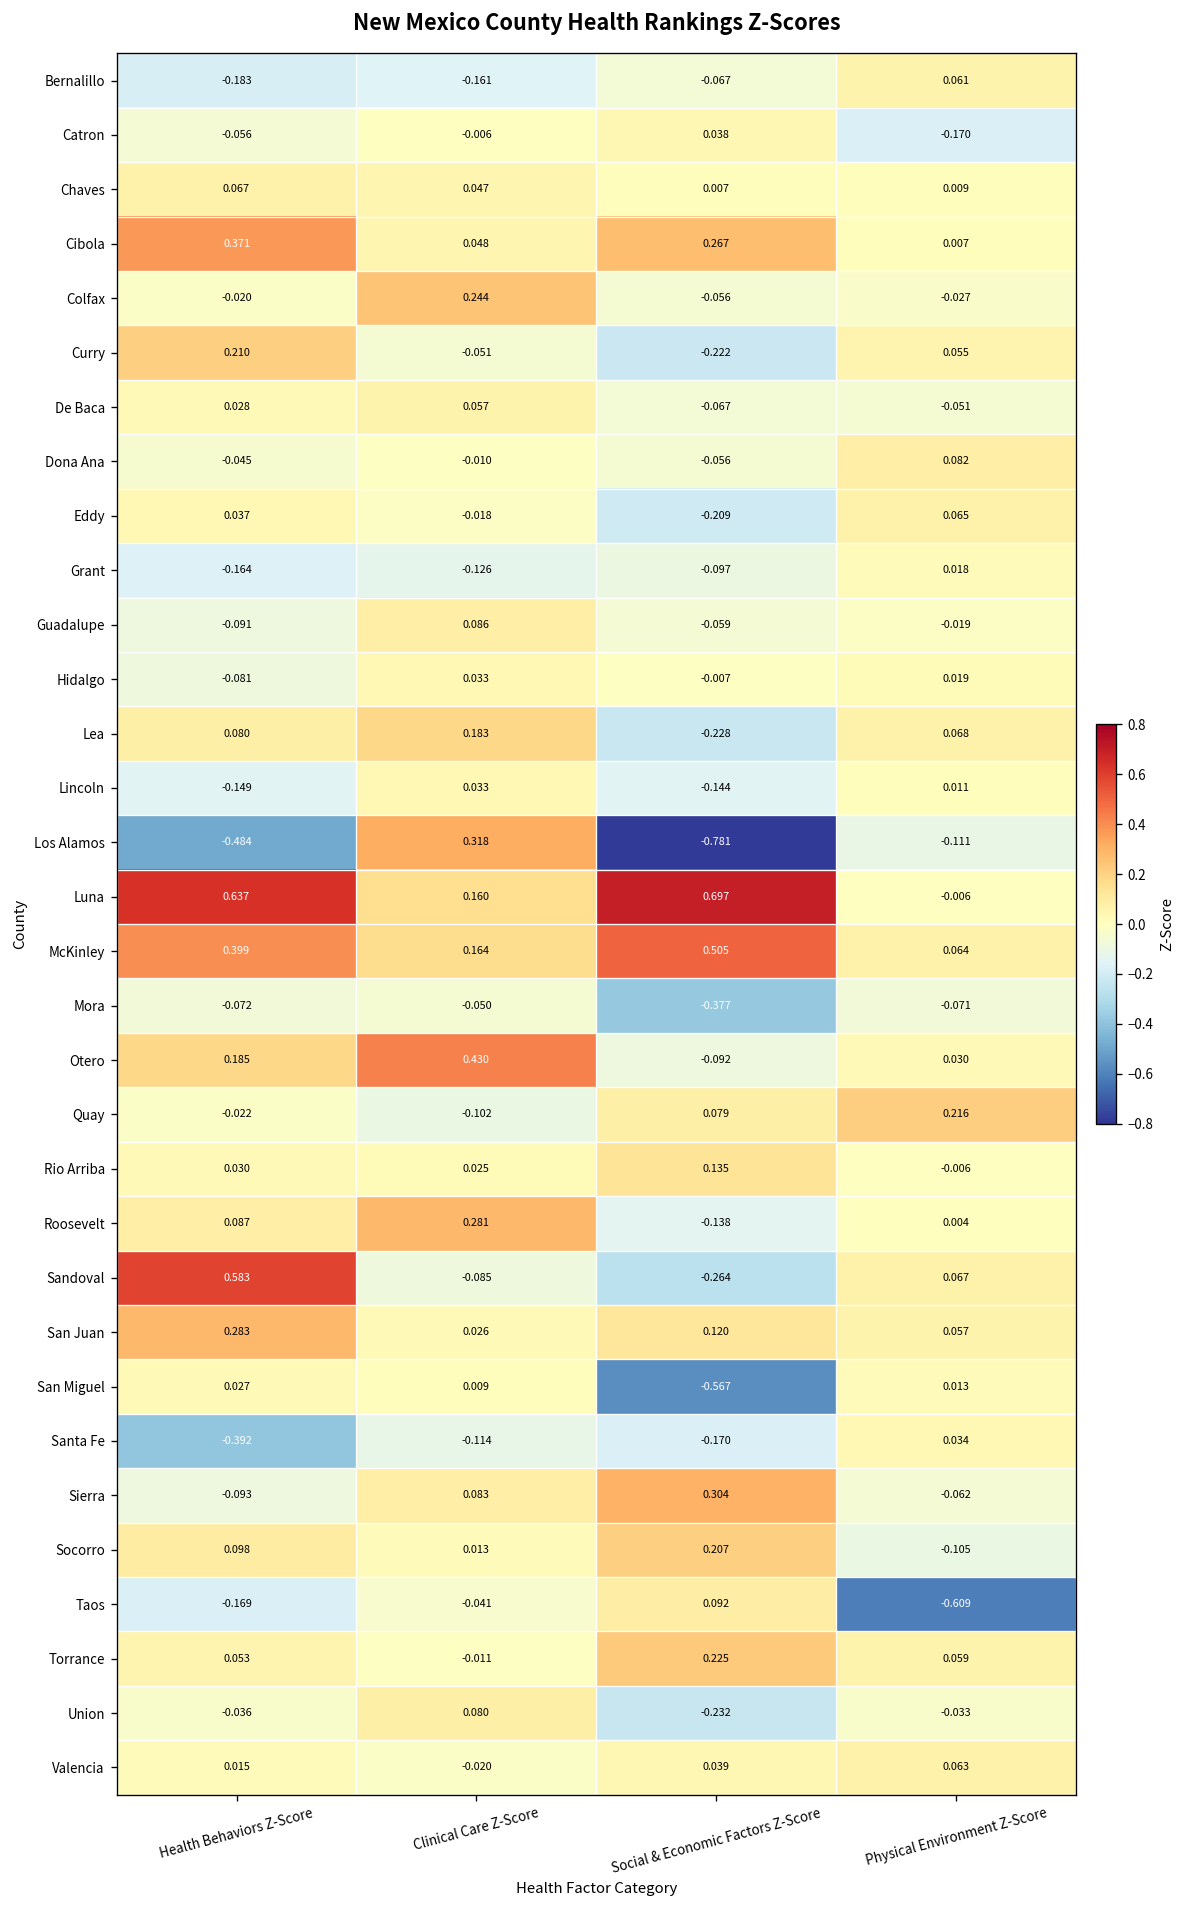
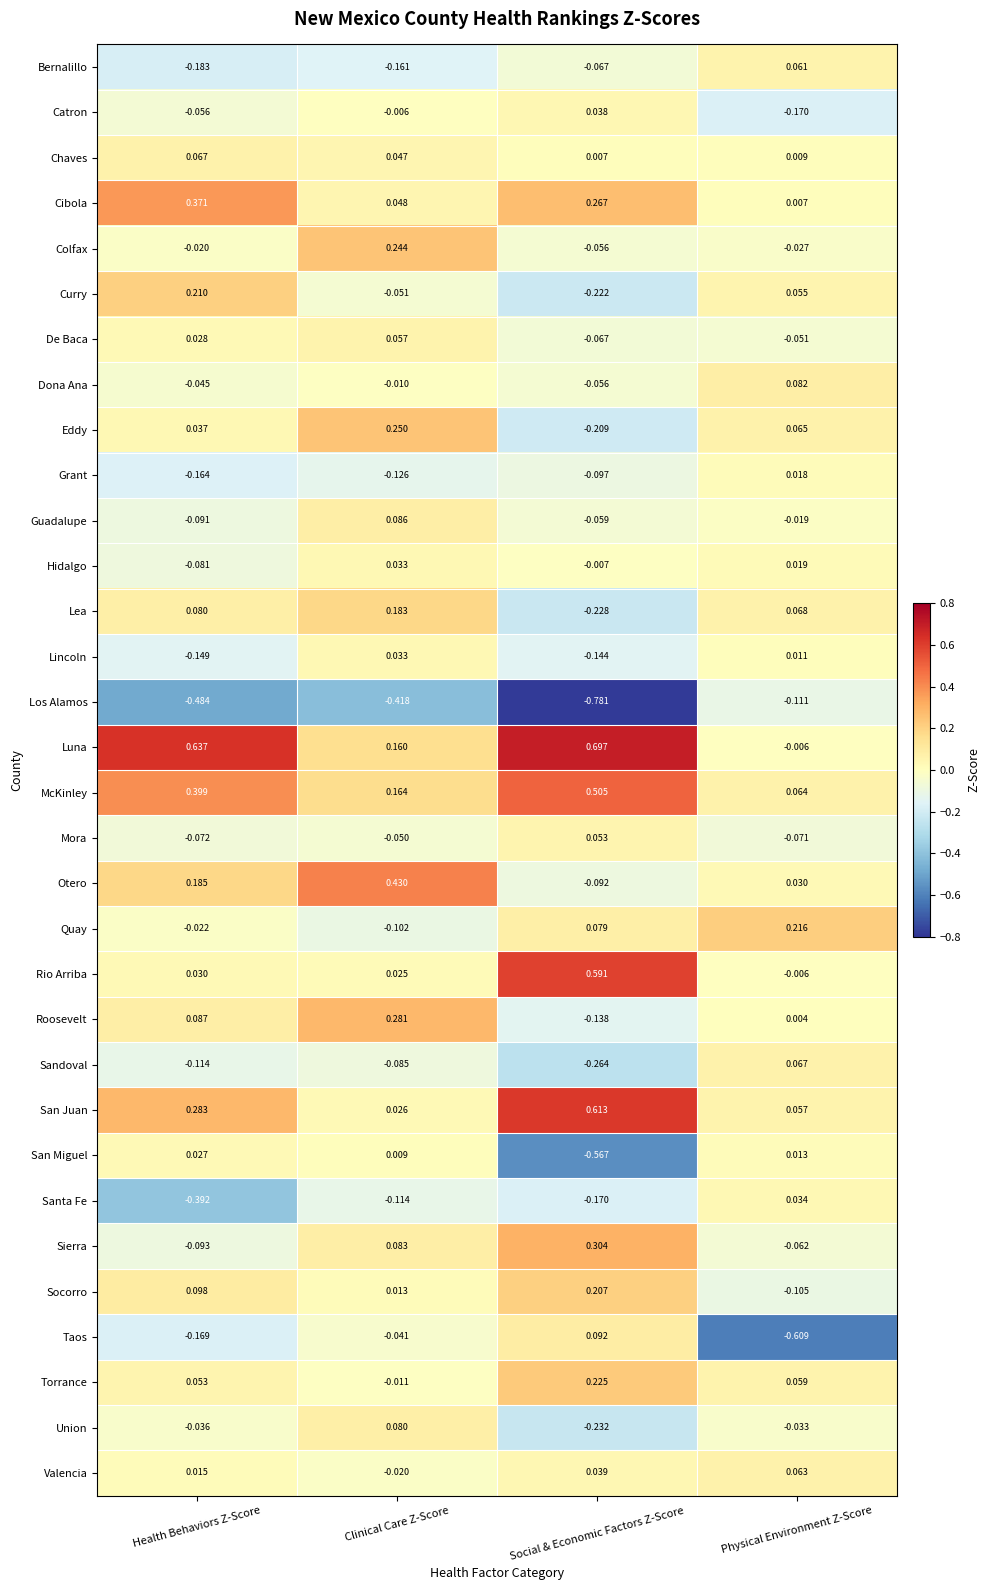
Eddy, Clinical Care Z-Score: -0.018 -> 0.250
Los Alamos, Clinical Care Z-Score: 0.318 -> -0.418
Mora, Social & Economic Factors Z-Score: -0.377 -> 0.053
Rio Arriba, Social & Economic Factors Z-Score: 0.135 -> 0.591
Sandoval, Health Behaviors Z-Score: 0.583 -> -0.114
San Juan, Social & Economic Factors Z-Score: 0.120 -> 0.613
